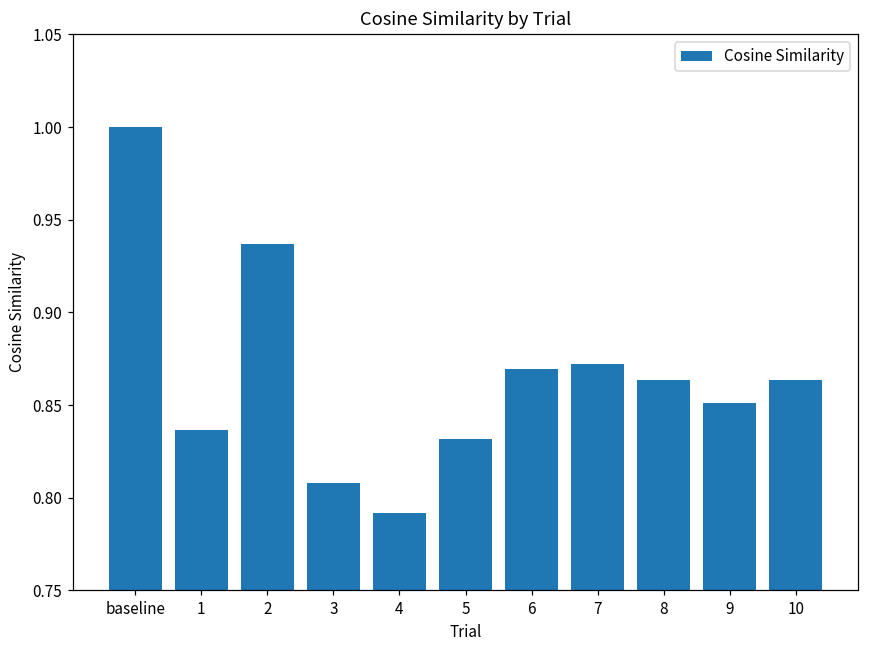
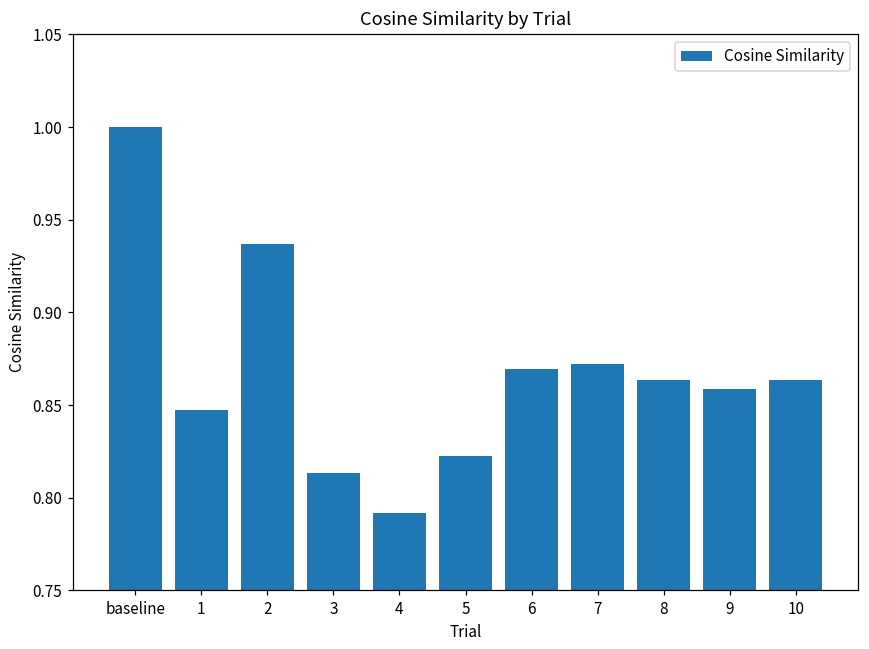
1: 0.836 -> 0.848
3: 0.808 -> 0.813
5: 0.832 -> 0.823
9: 0.851 -> 0.859
